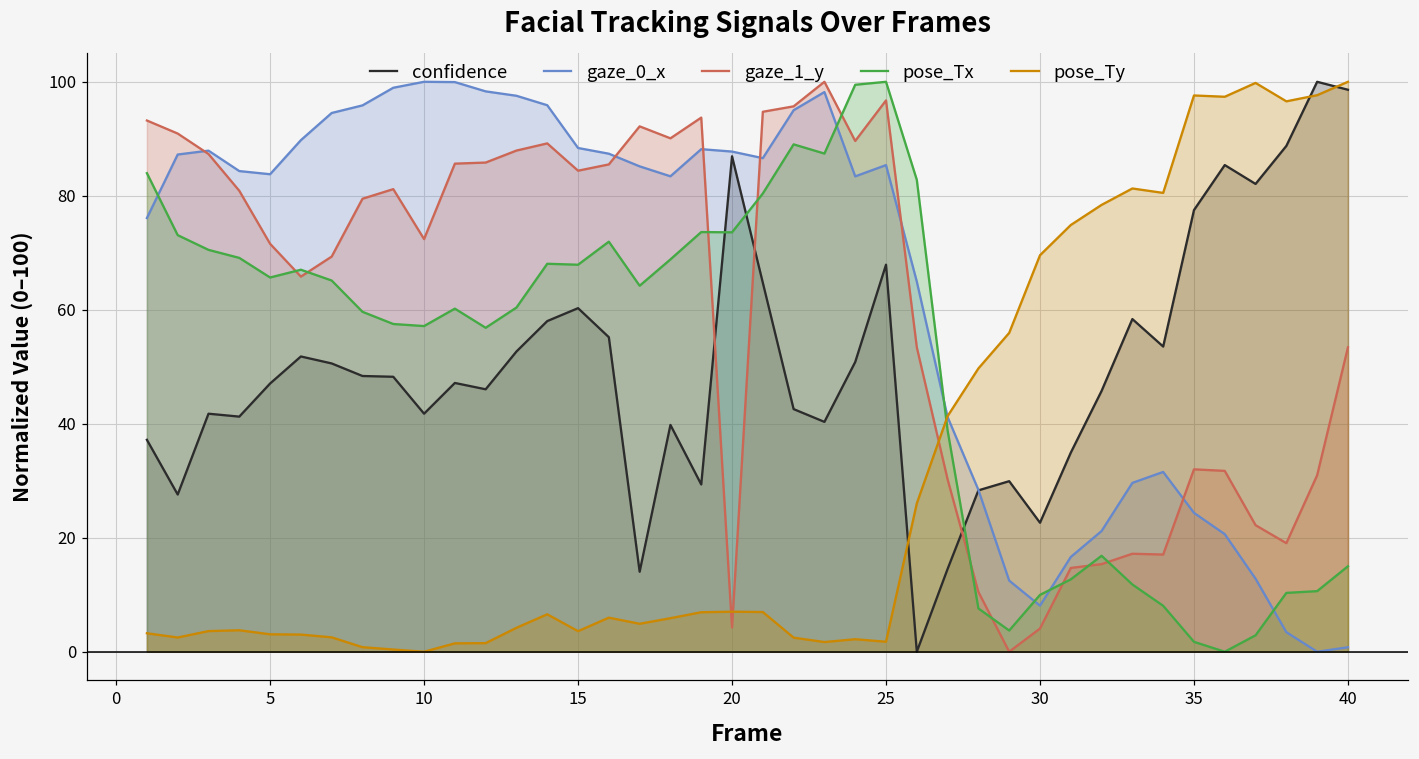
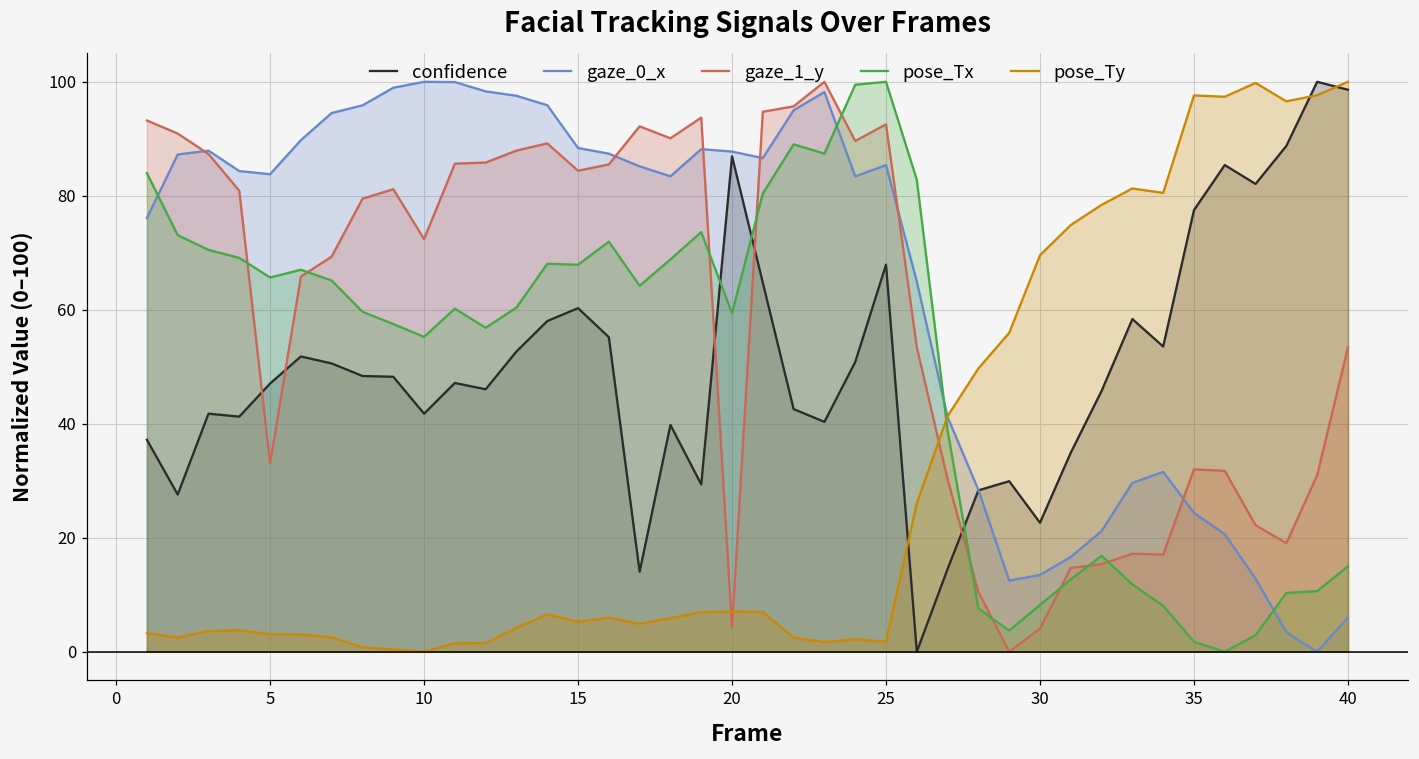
gaze_1_y, 5: 72 -> 33
pose_Tx, 10: 57 -> 55
pose_Ty, 15: 4 -> 5
pose_Tx, 20: 74 -> 59
gaze_1_y, 25: 97 -> 93
gaze_0_x, 30: 8 -> 13
pose_Tx, 30: 10 -> 8
gaze_0_x, 40: 1 -> 6
